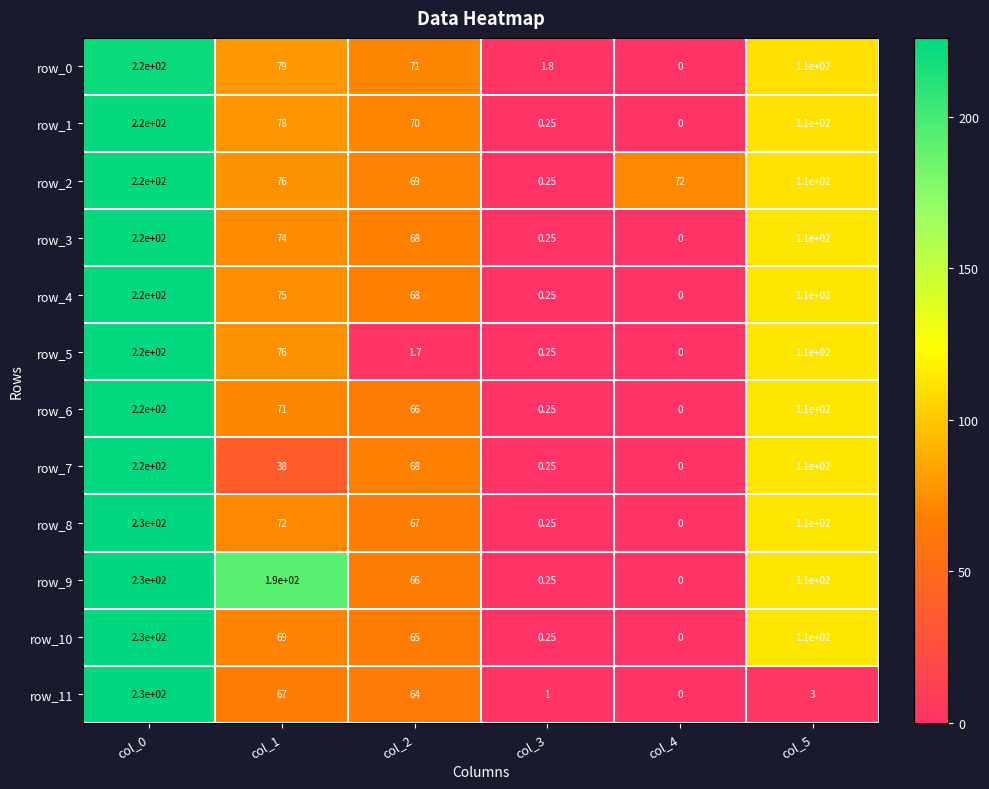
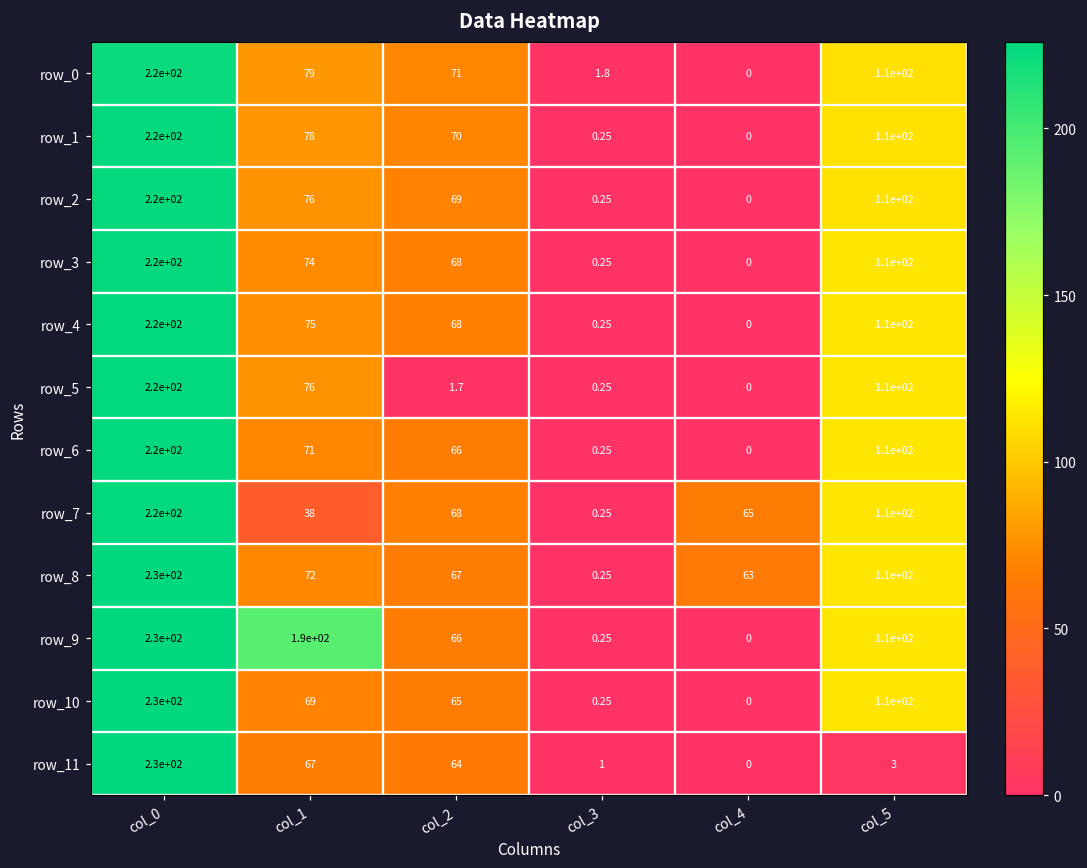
row_2, col_4: 72 -> 0
row_7, col_4: 0 -> 65
row_8, col_4: 0 -> 63
